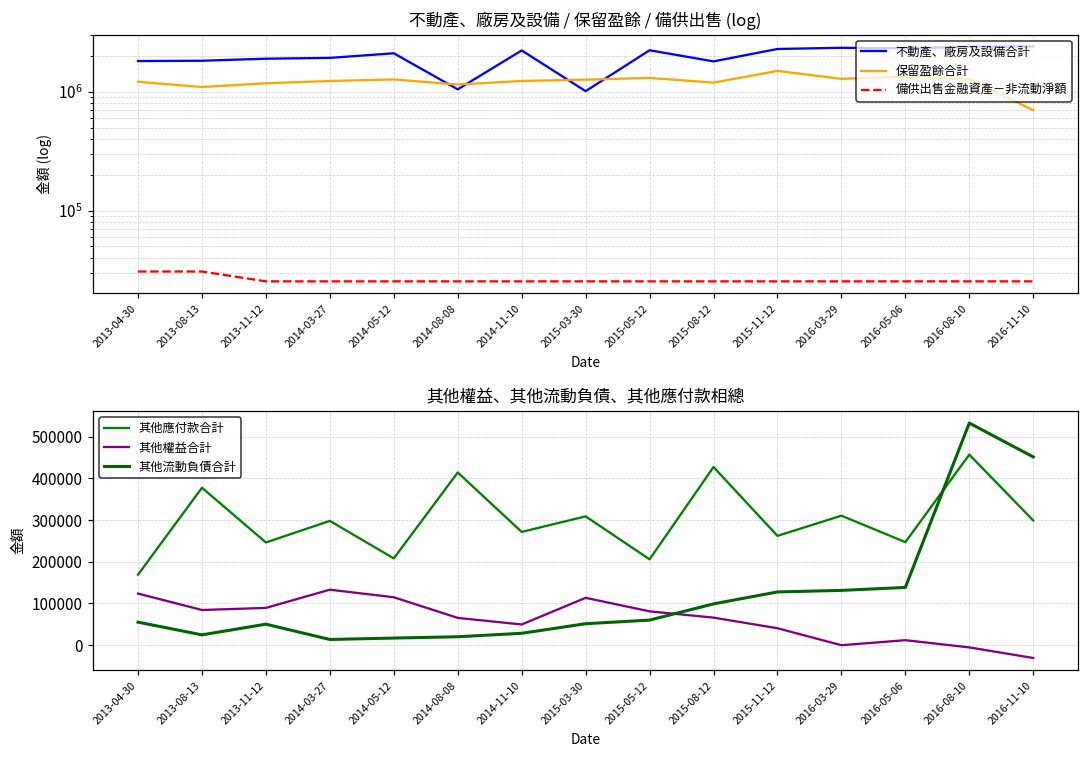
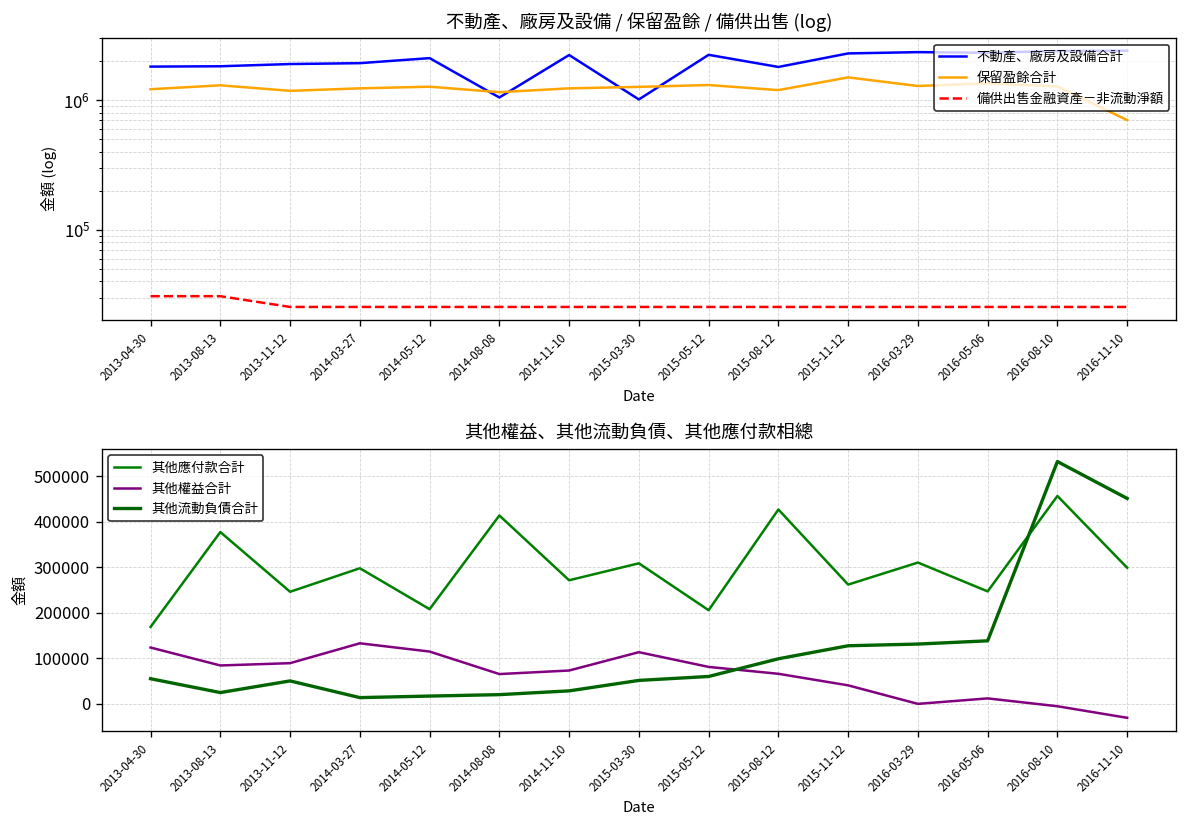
不動產、廠房及設備 / 保留盈餘 / 備供出售 (log), 保留盈餘合計, 2013-08-13: 1100000 -> 1300000
其他權益、其他流動負債、其他應付款相總, 其他權益合計, 2014-11-10: 50000 -> 70000
